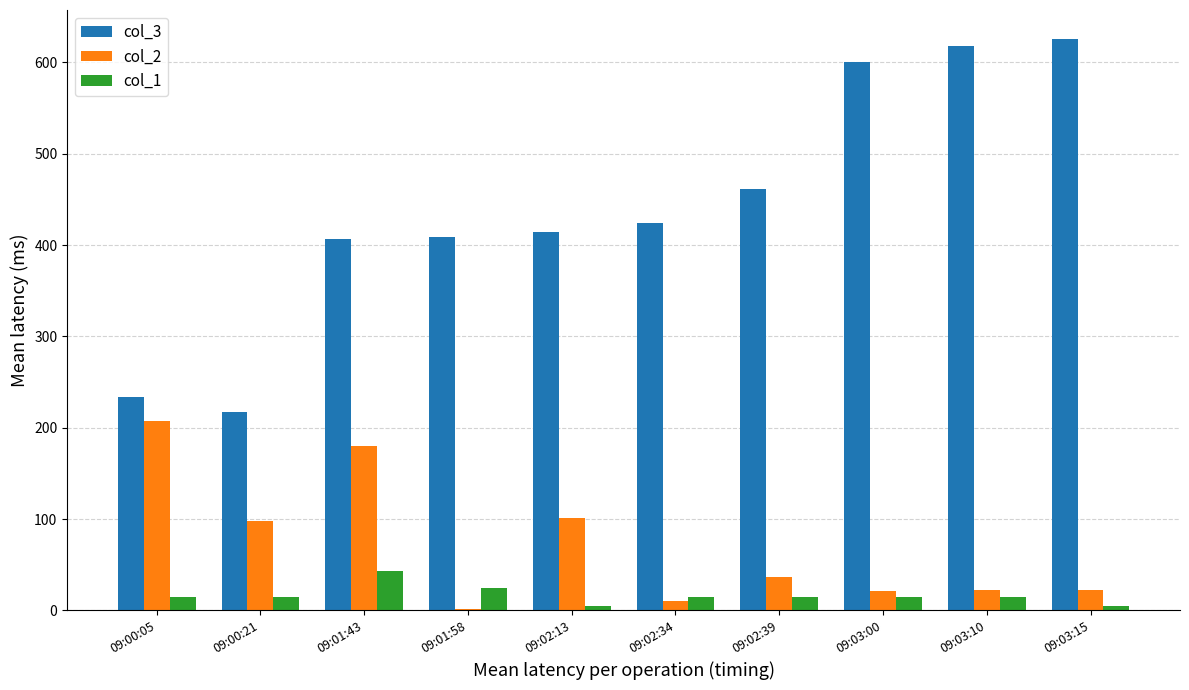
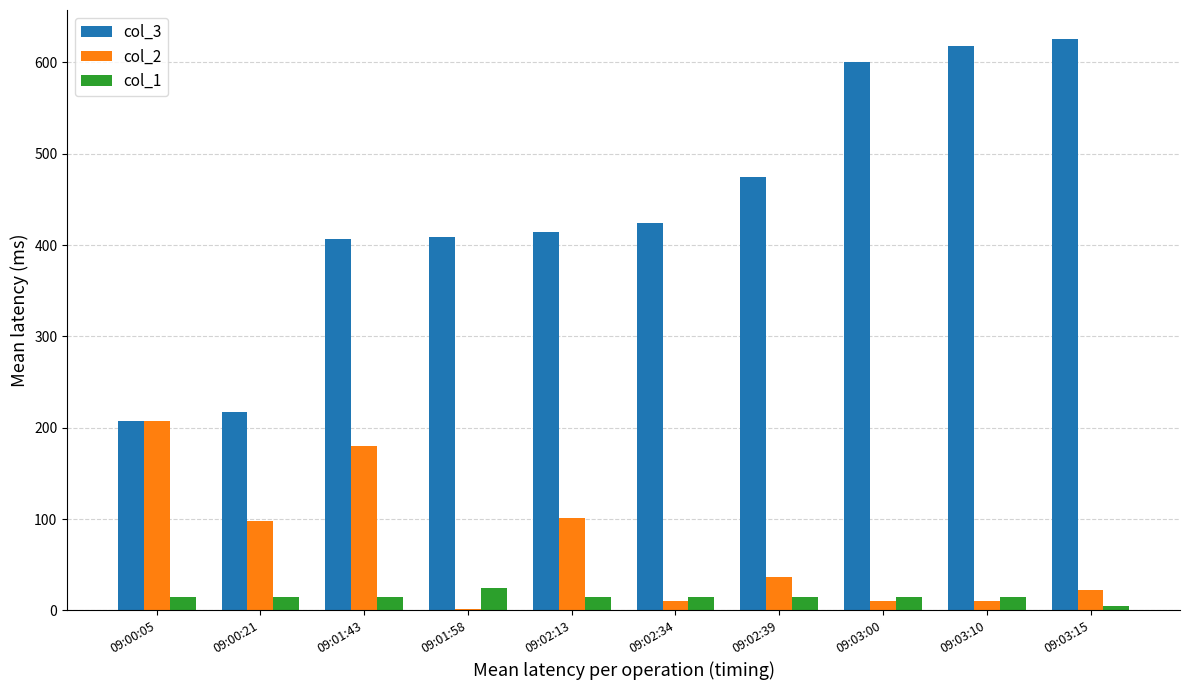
col_3, 09:00:05: 230 -> 210
col_1, 09:01:43: 40 -> 10
col_1, 09:02:13: 0 -> 10
col_3, 09:02:39: 460 -> 470
col_2, 09:03:00: 20 -> 10
col_2, 09:03:10: 20 -> 10
